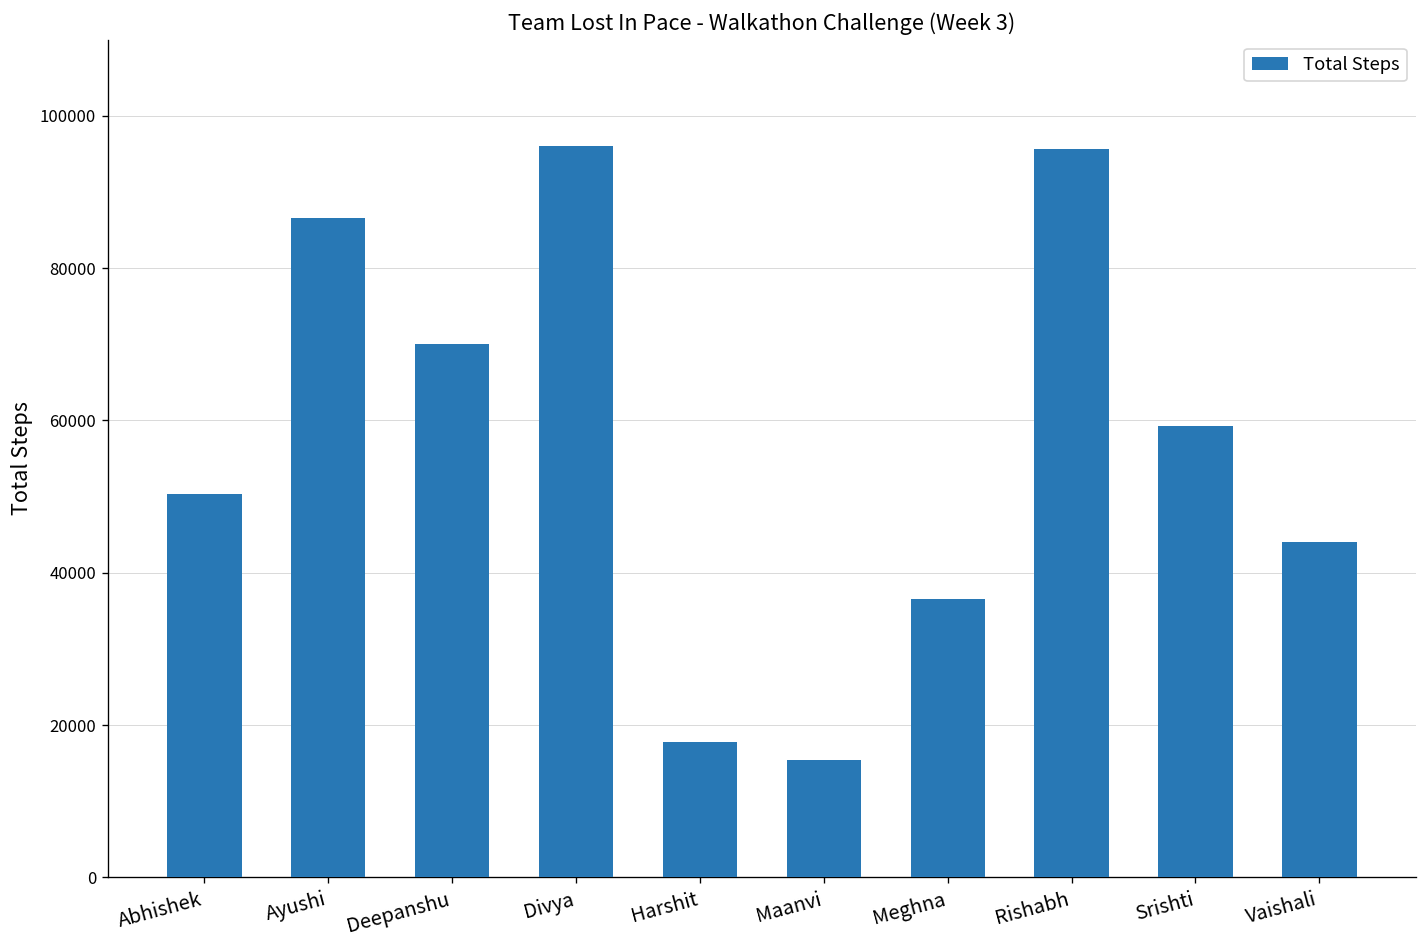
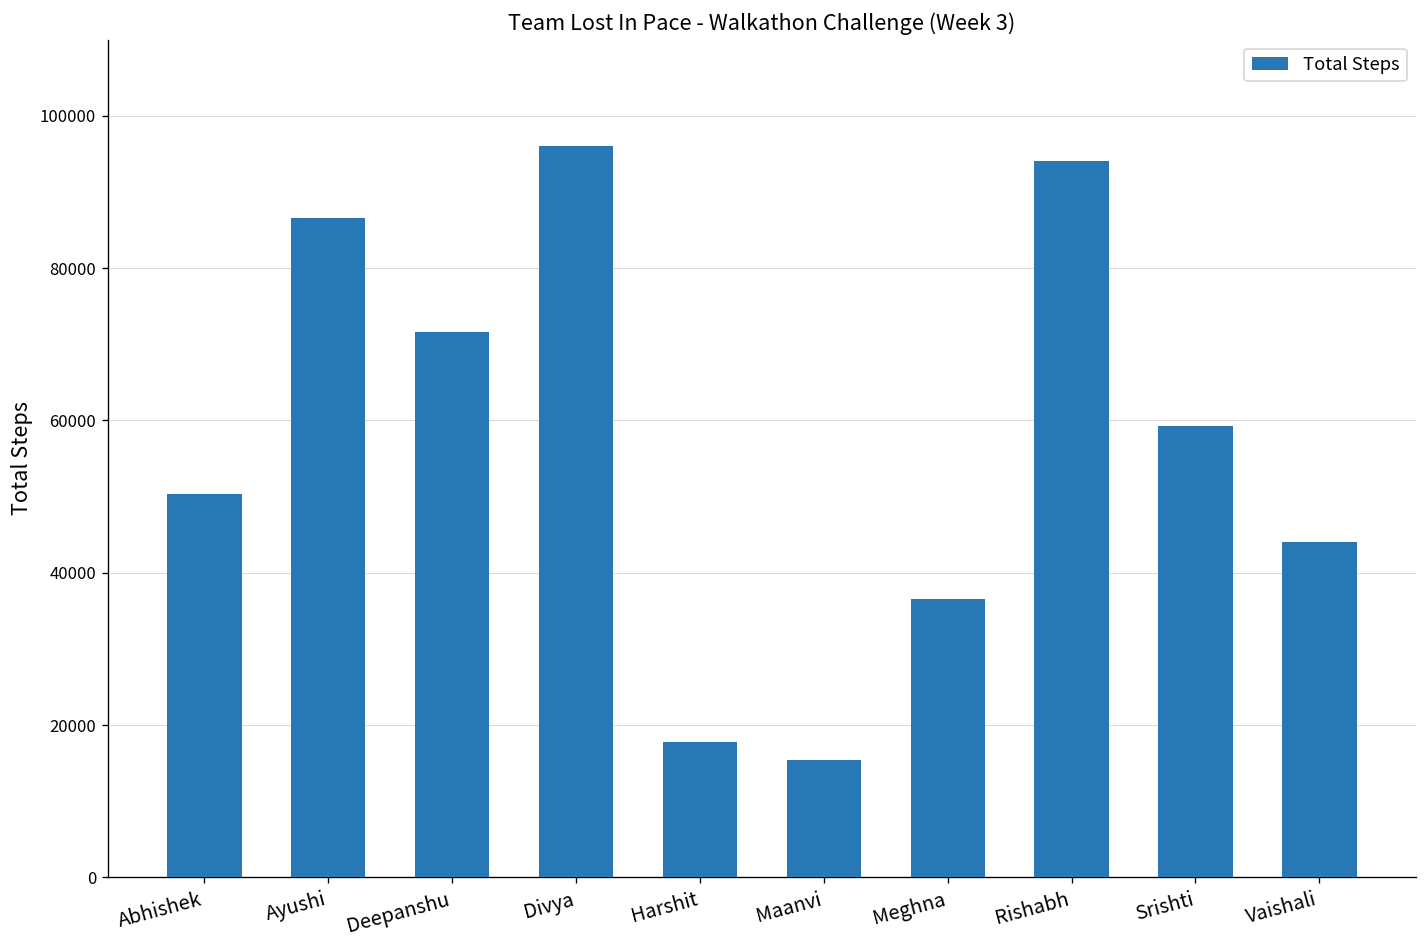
Deepanshu: 70000 -> 72000
Rishabh: 96000 -> 94000
